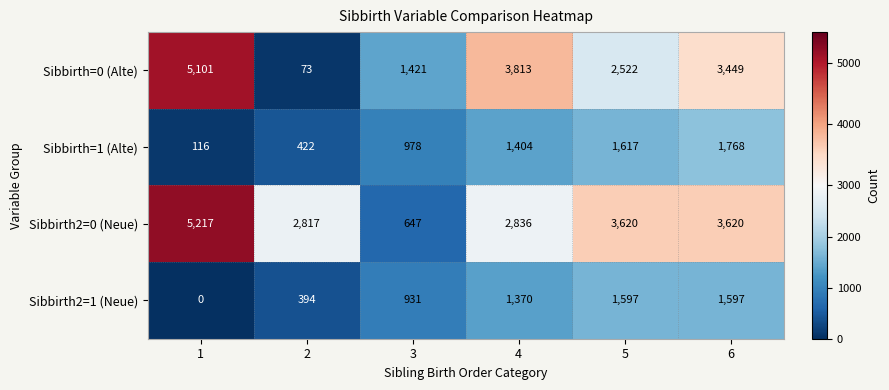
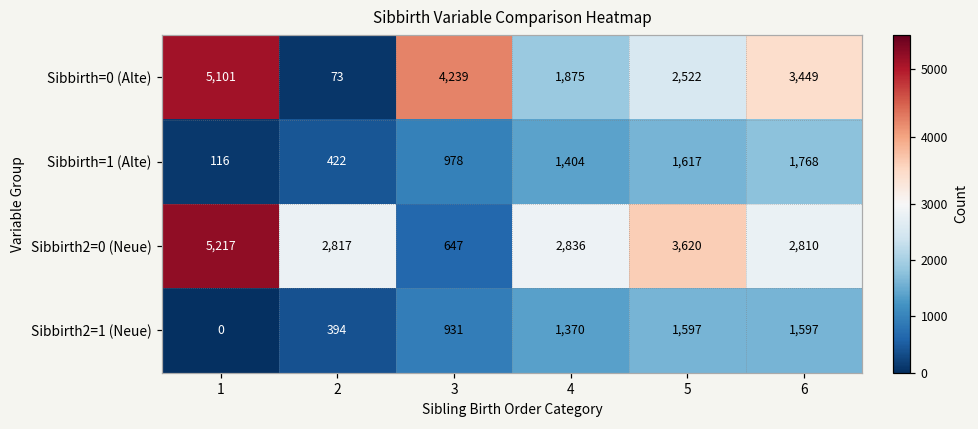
Sibbirth=0 (Alte), 3: 1,421 -> 4,239
Sibbirth=0 (Alte), 4: 3,813 -> 1,875
Sibbirth2=0 (Neue), 6: 3,620 -> 2,810
